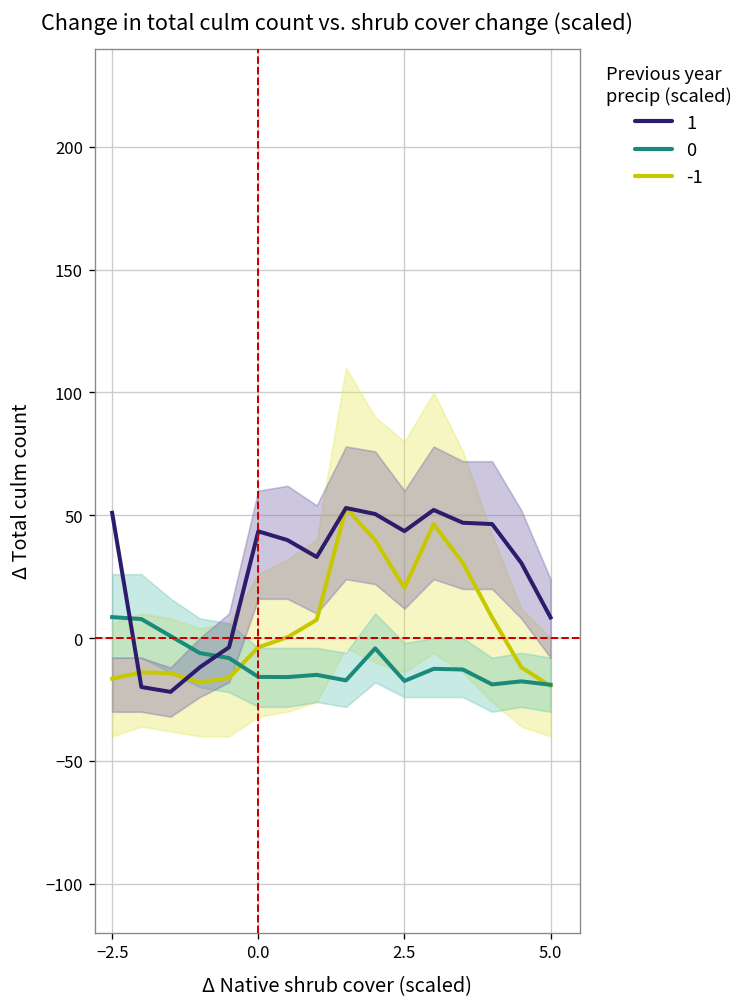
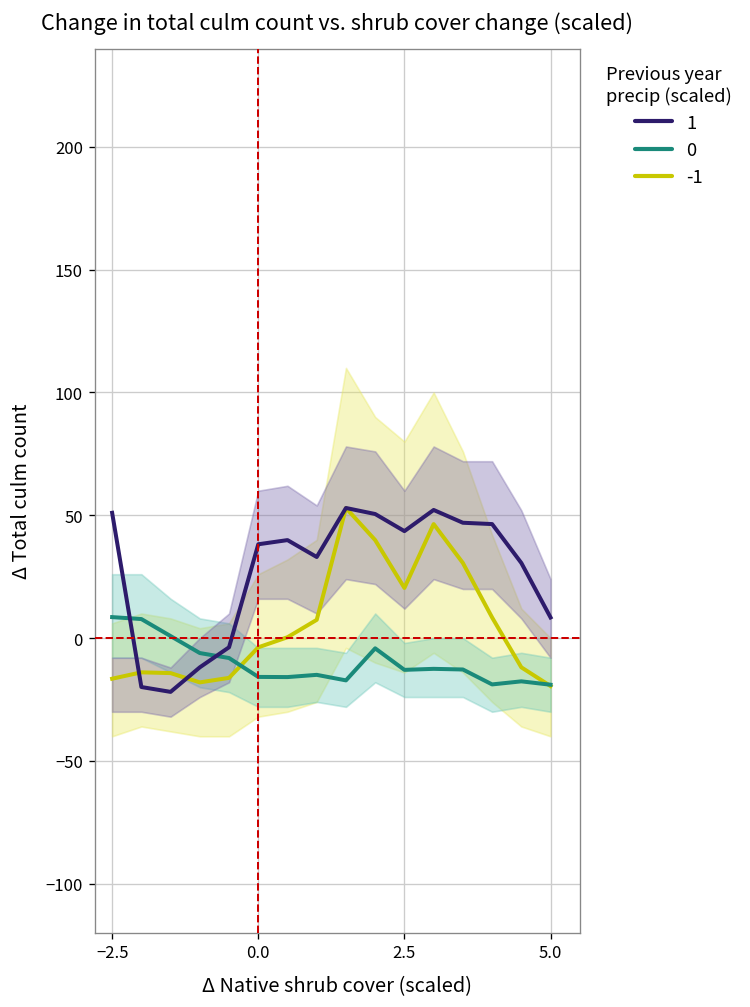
1, 0.0: 43 -> 38
0, 2.5: -17 -> -13
